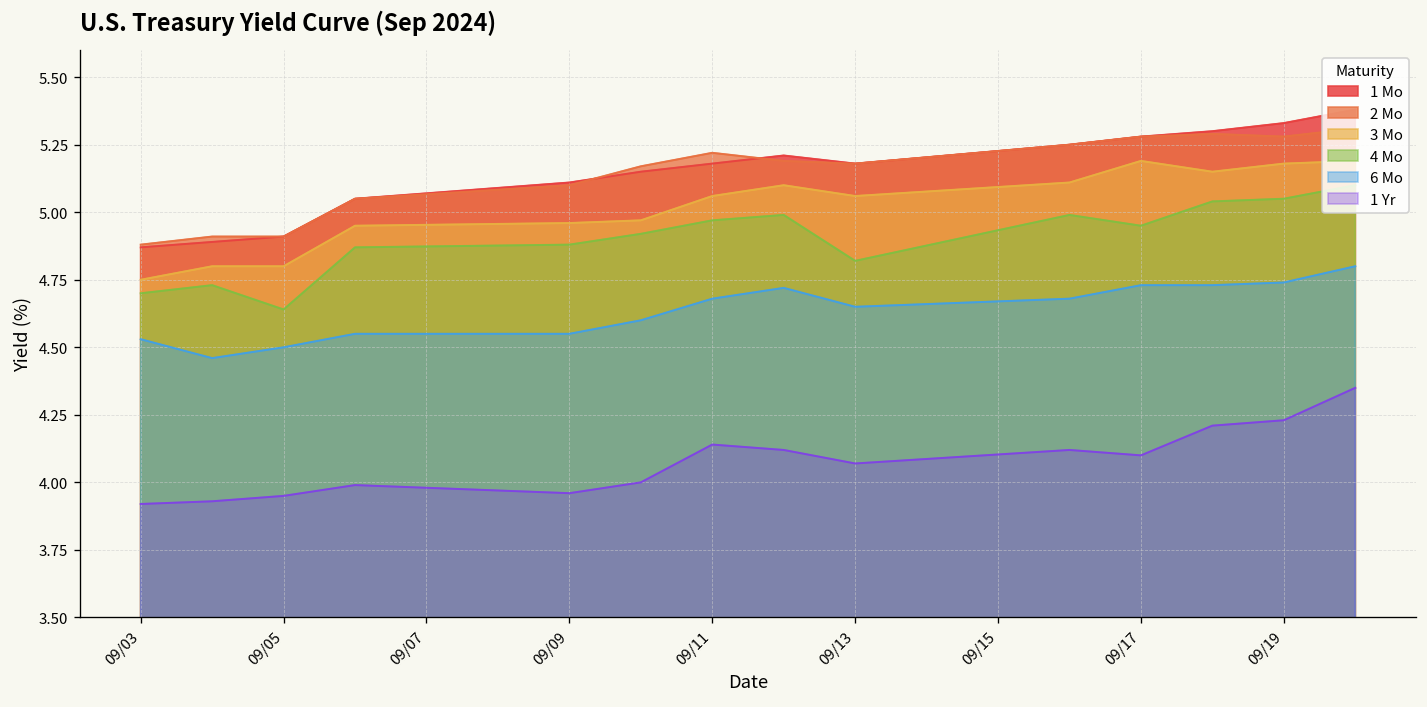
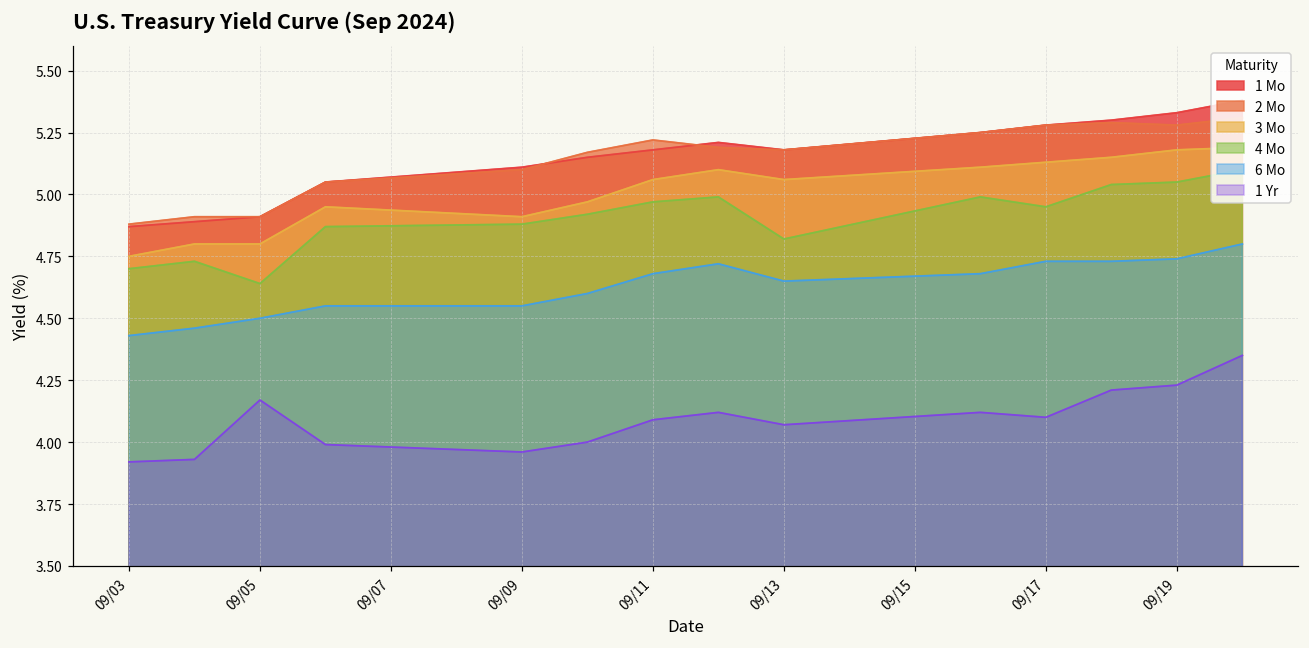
6 Mo, 09/03: 4.53 -> 4.43
1 Yr, 09/05: 3.95 -> 4.17
3 Mo, 09/09: 4.96 -> 4.91
1 Yr, 09/11: 4.14 -> 4.09
3 Mo, 09/17: 5.19 -> 5.13
